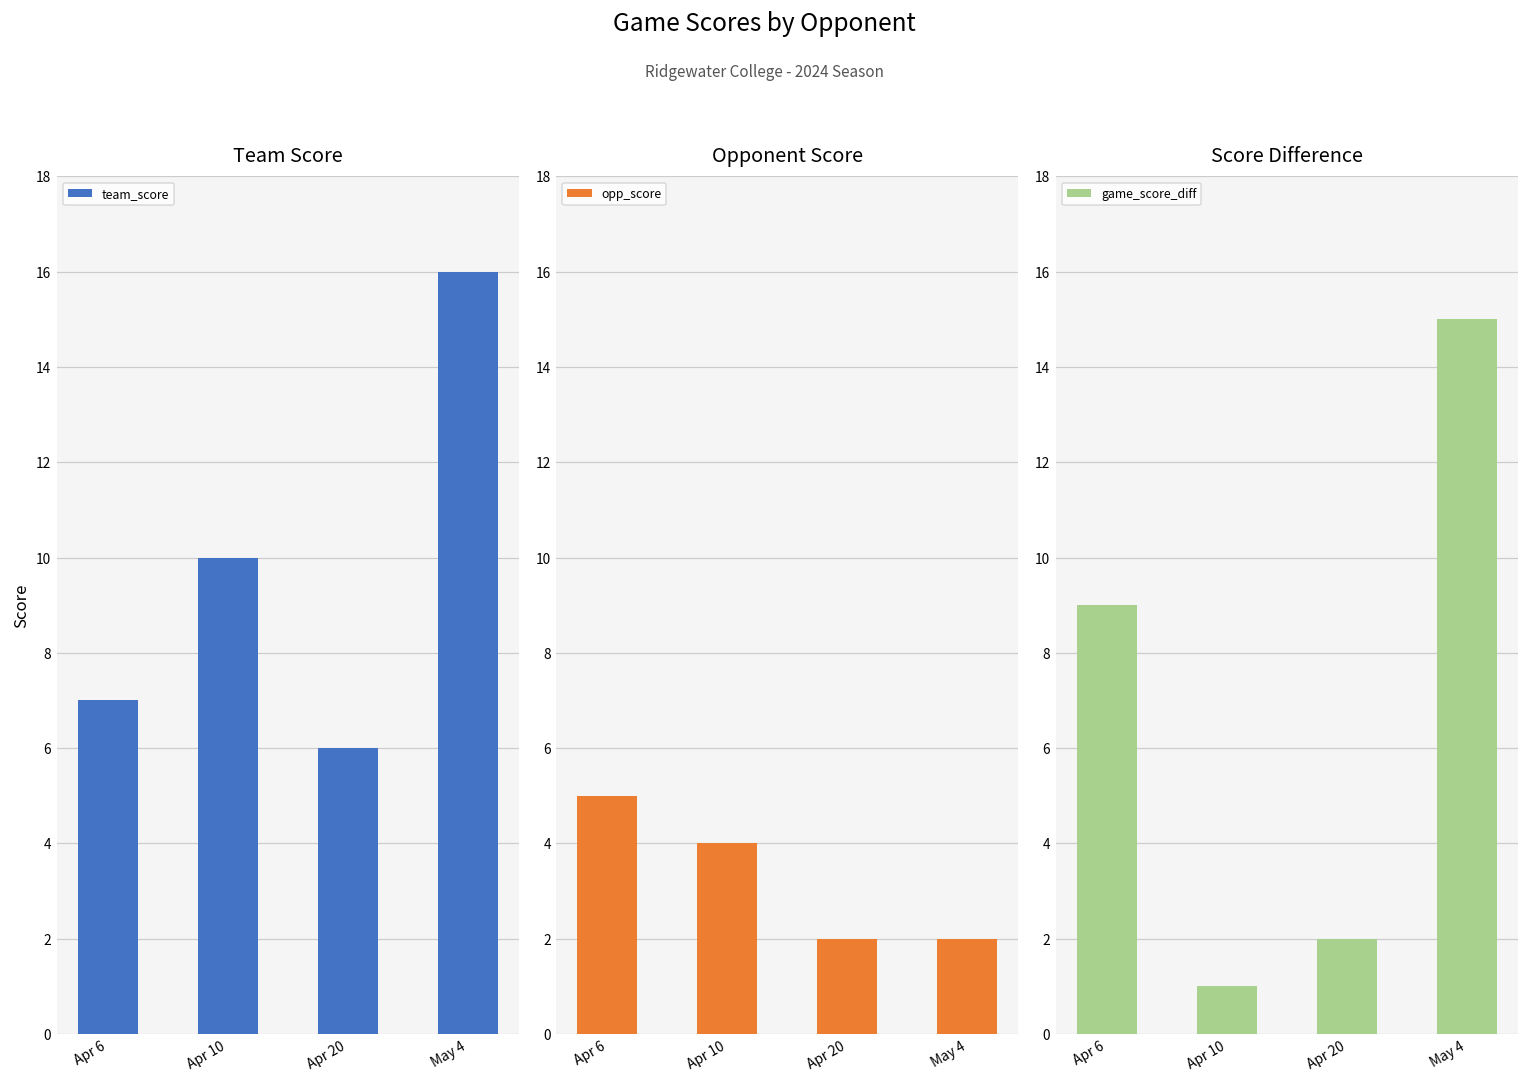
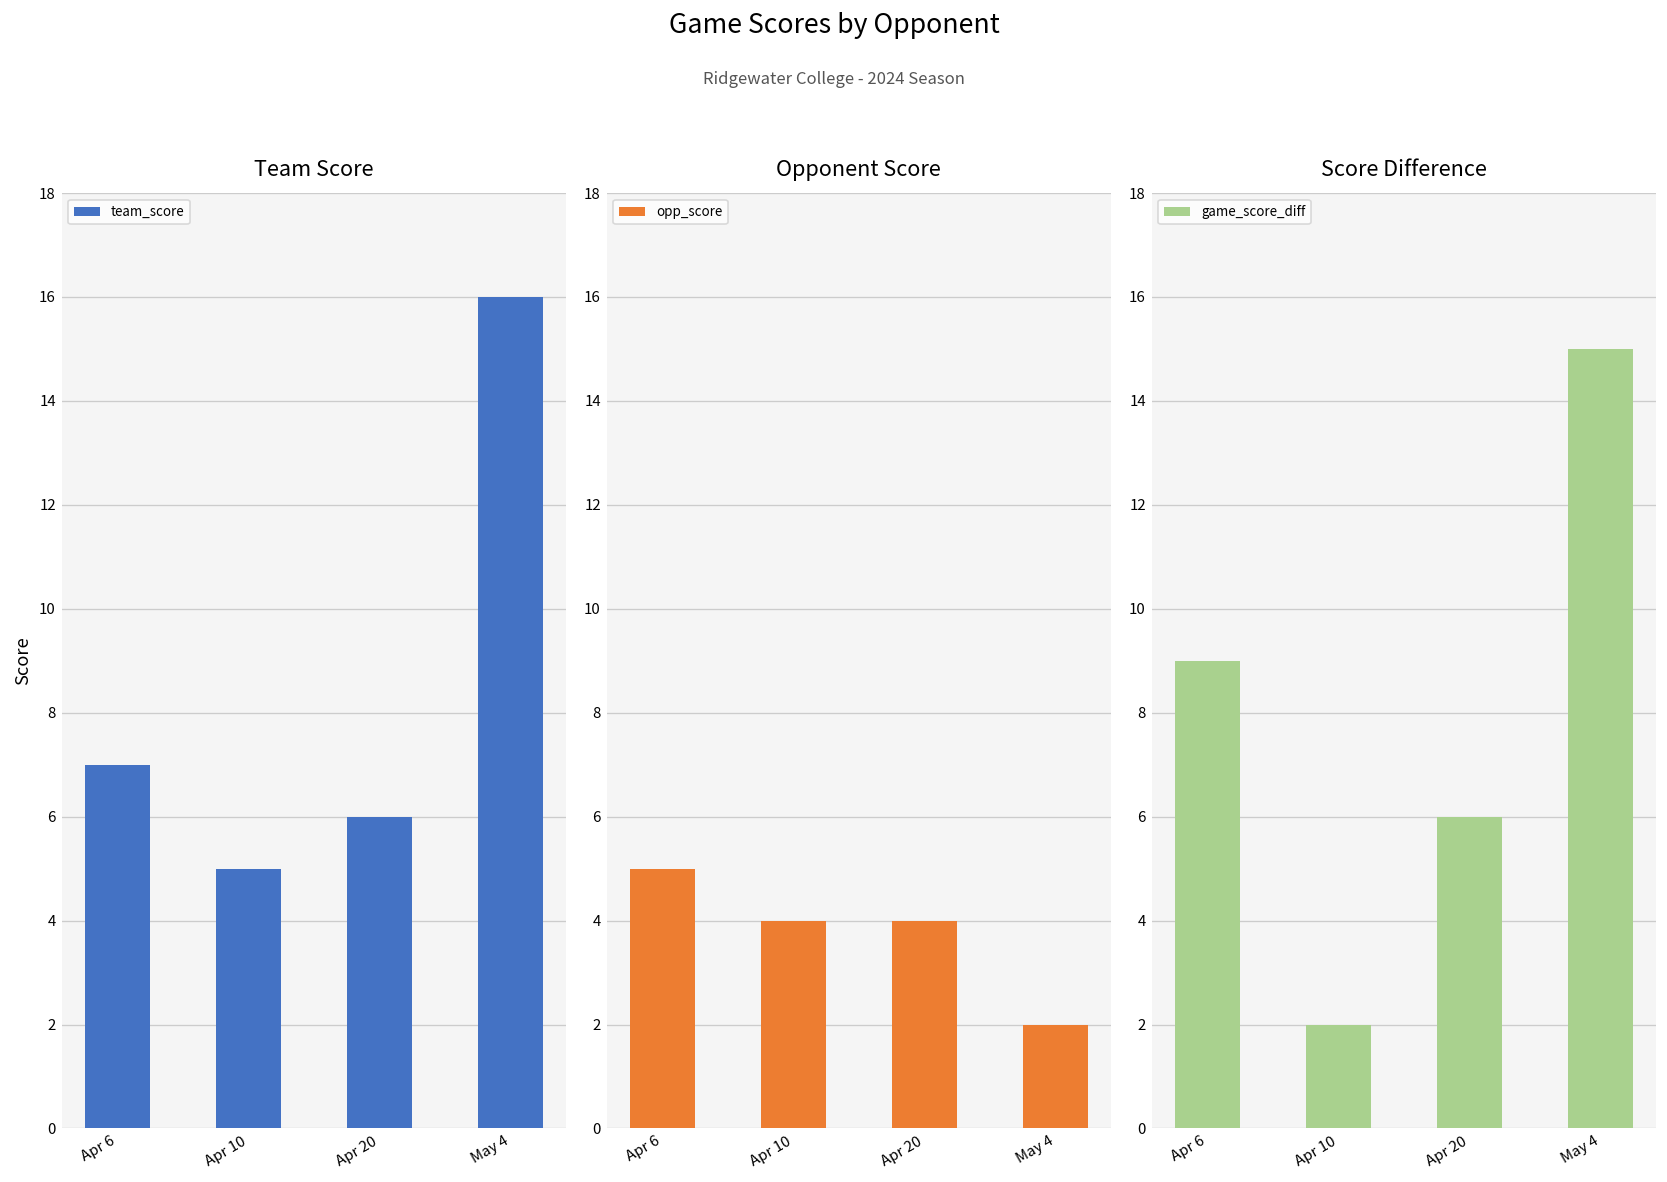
Team Score, Apr 10: 10 -> 5
Opponent Score, Apr 20: 2 -> 4
Score Difference, Apr 10: 1 -> 2
Score Difference, Apr 20: 2 -> 6
